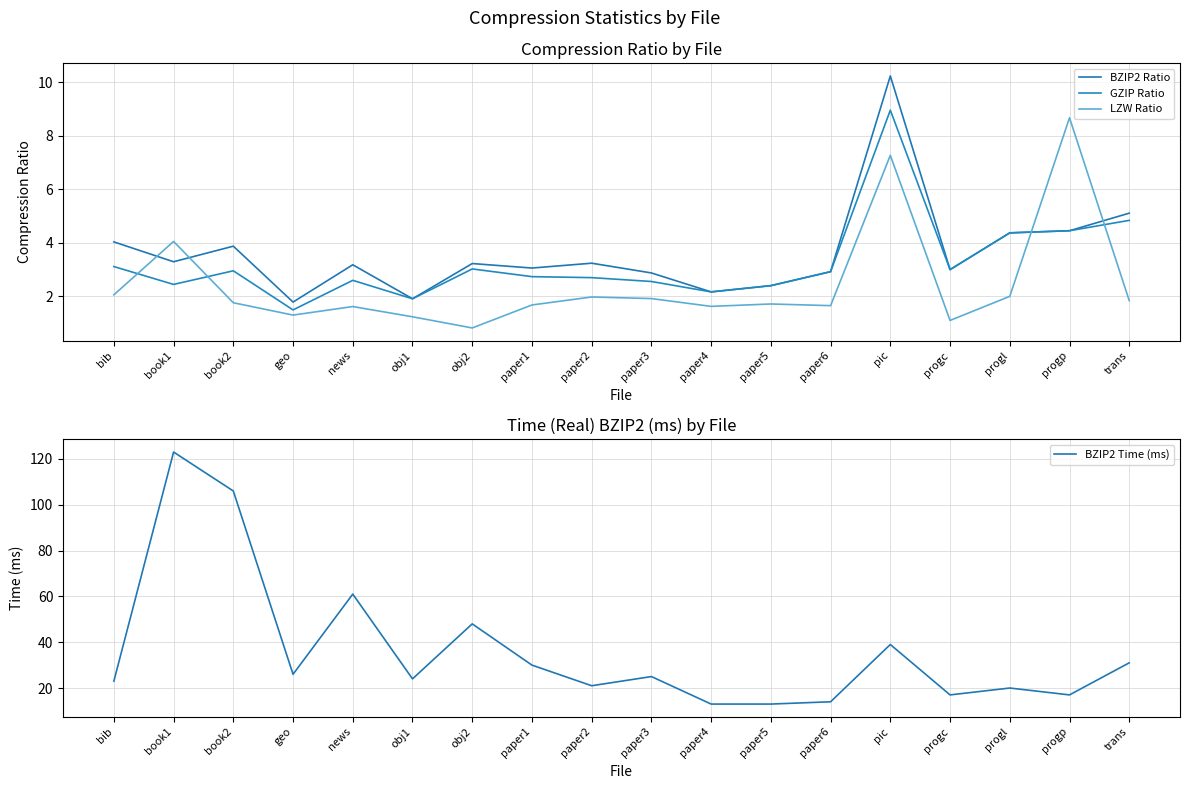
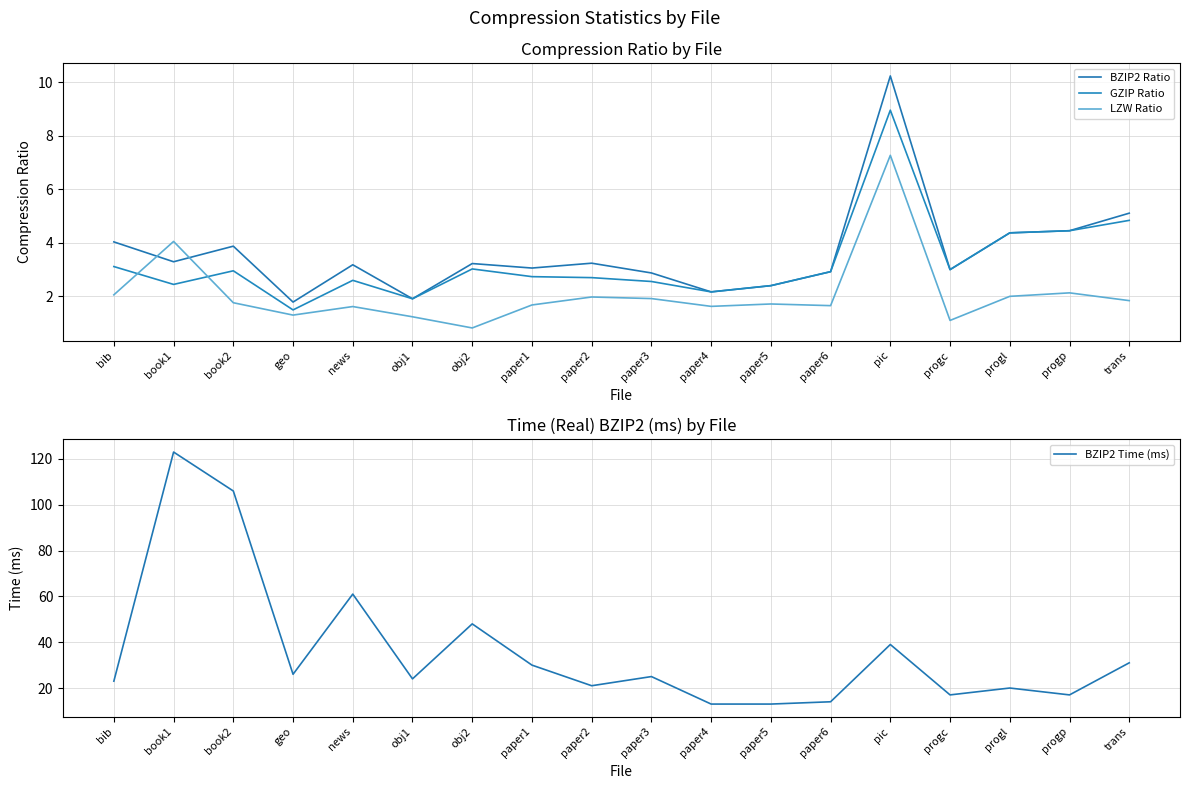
Compression Ratio by File, LZW Ratio, progp: 8.7 -> 2.1
